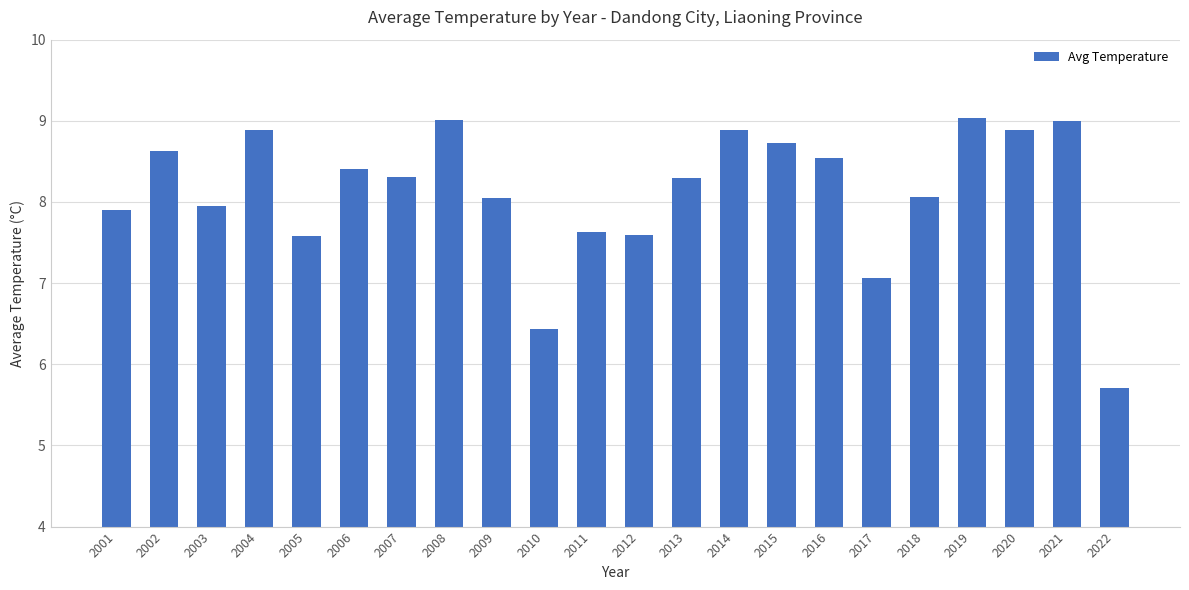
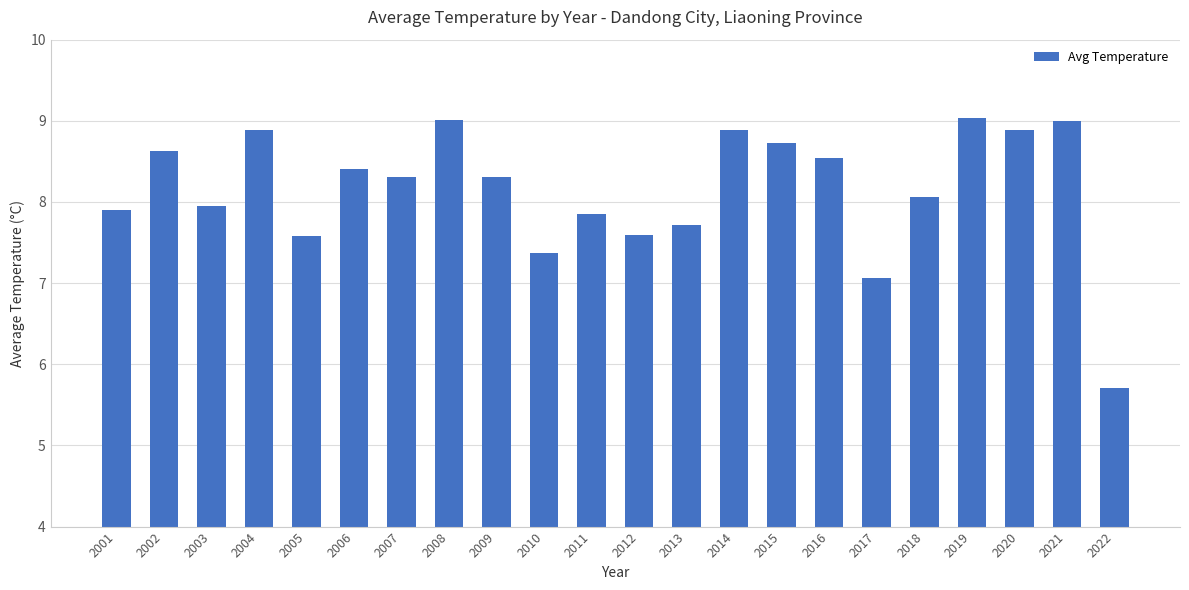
2009: 8.1 -> 8.3
2010: 6.4 -> 7.4
2011: 7.6 -> 7.9
2013: 8.3 -> 7.7
